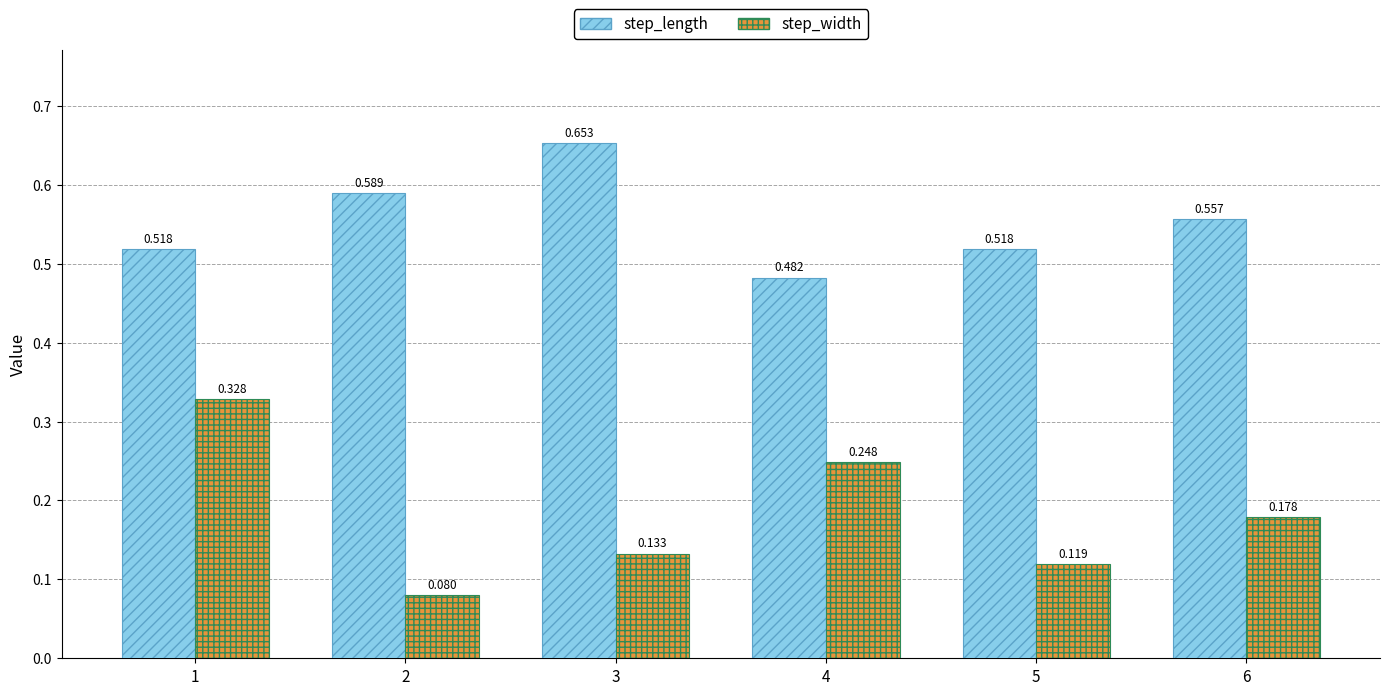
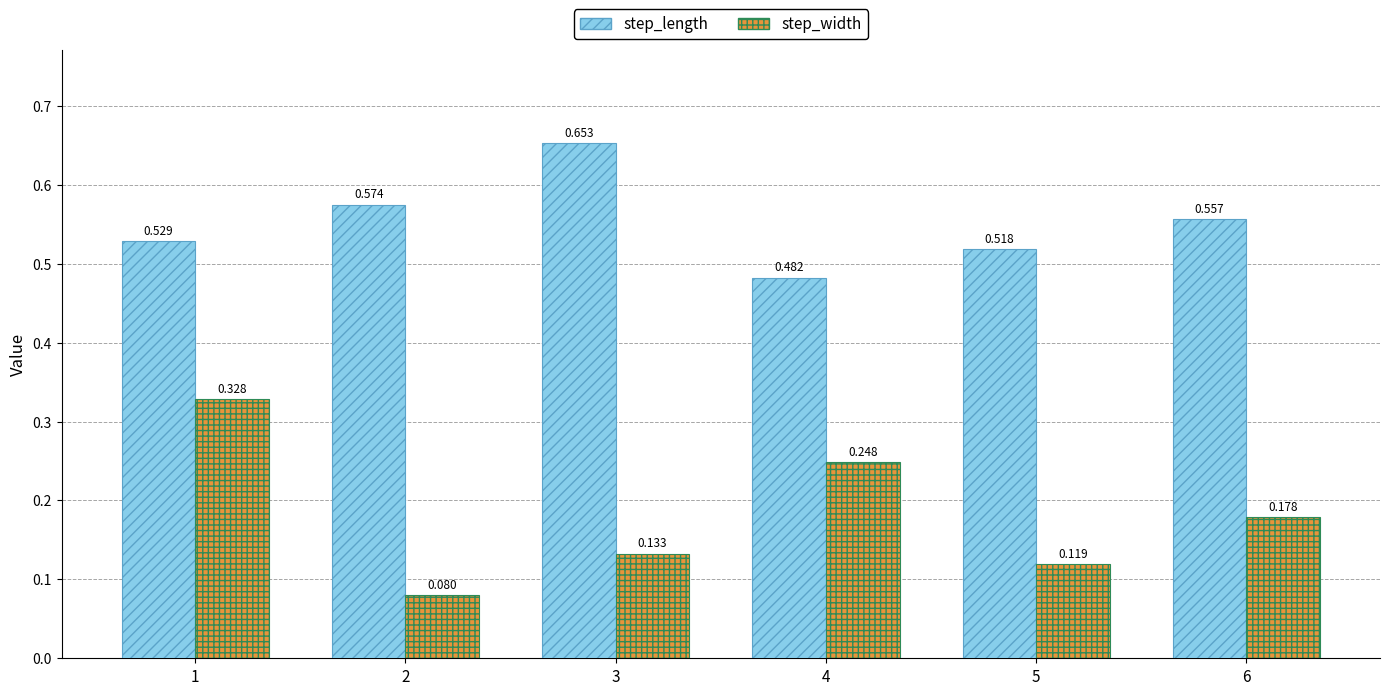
step_length, 1: 0.518 -> 0.529
step_length, 2: 0.589 -> 0.574
